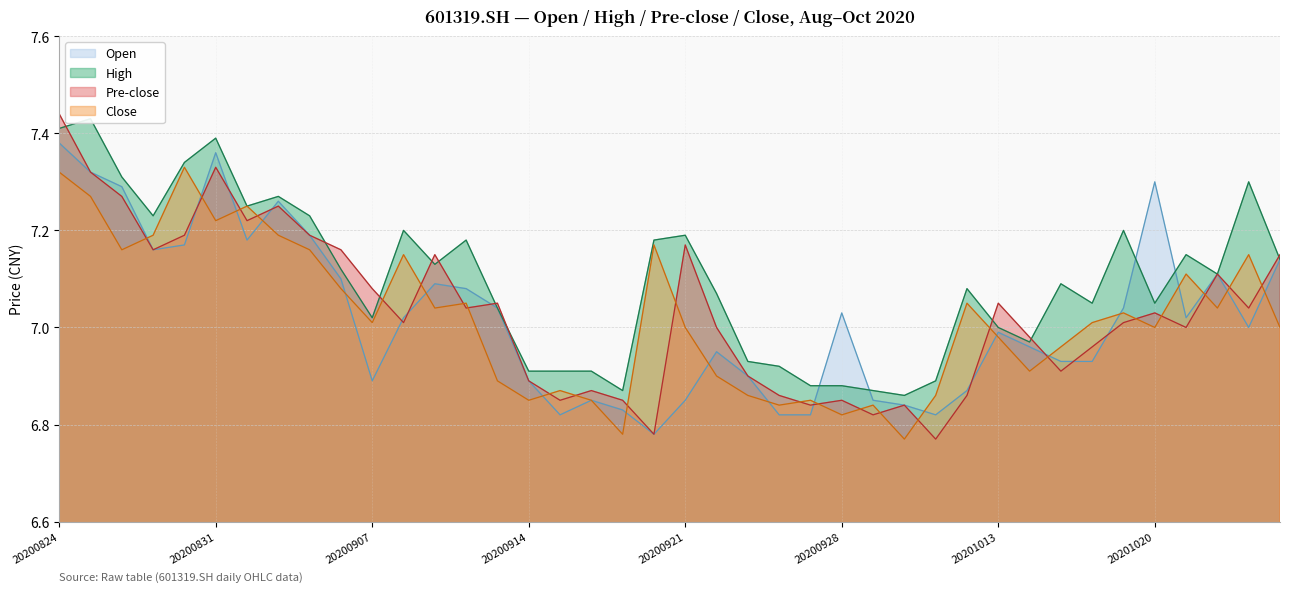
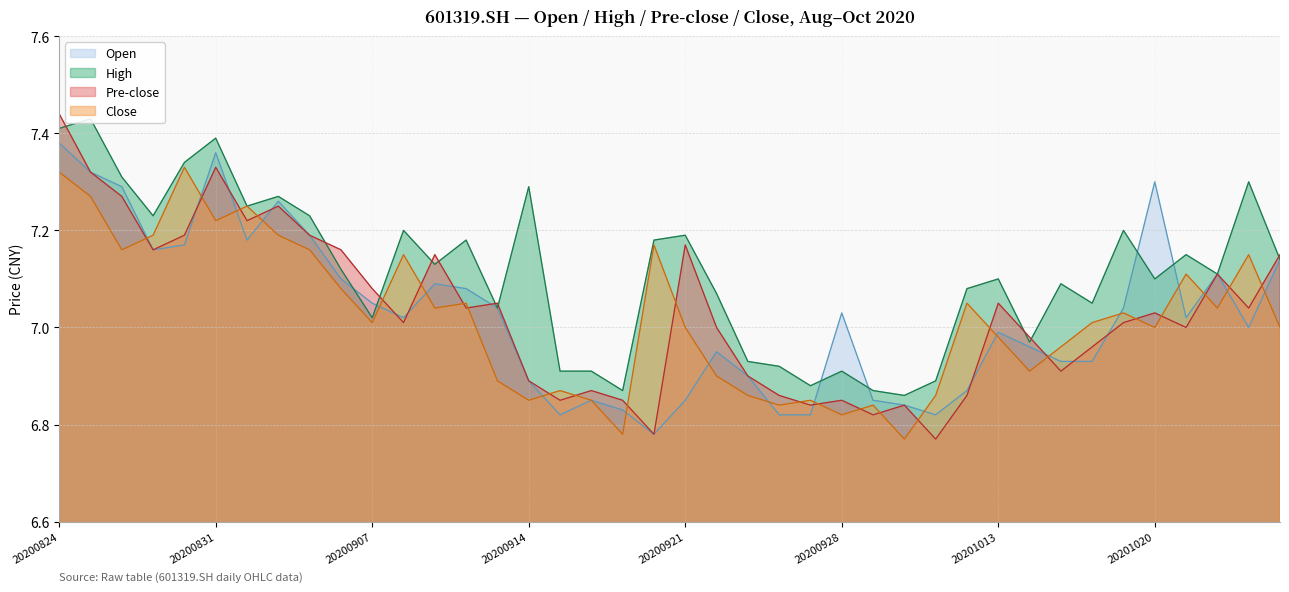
Open, 20200907: 6.89 -> 7.05
High, 20200914: 6.91 -> 7.29
High, 20200928: 6.88 -> 6.91
High, 20201013: 7.0 -> 7.1
High, 20201020: 7.05 -> 7.10
